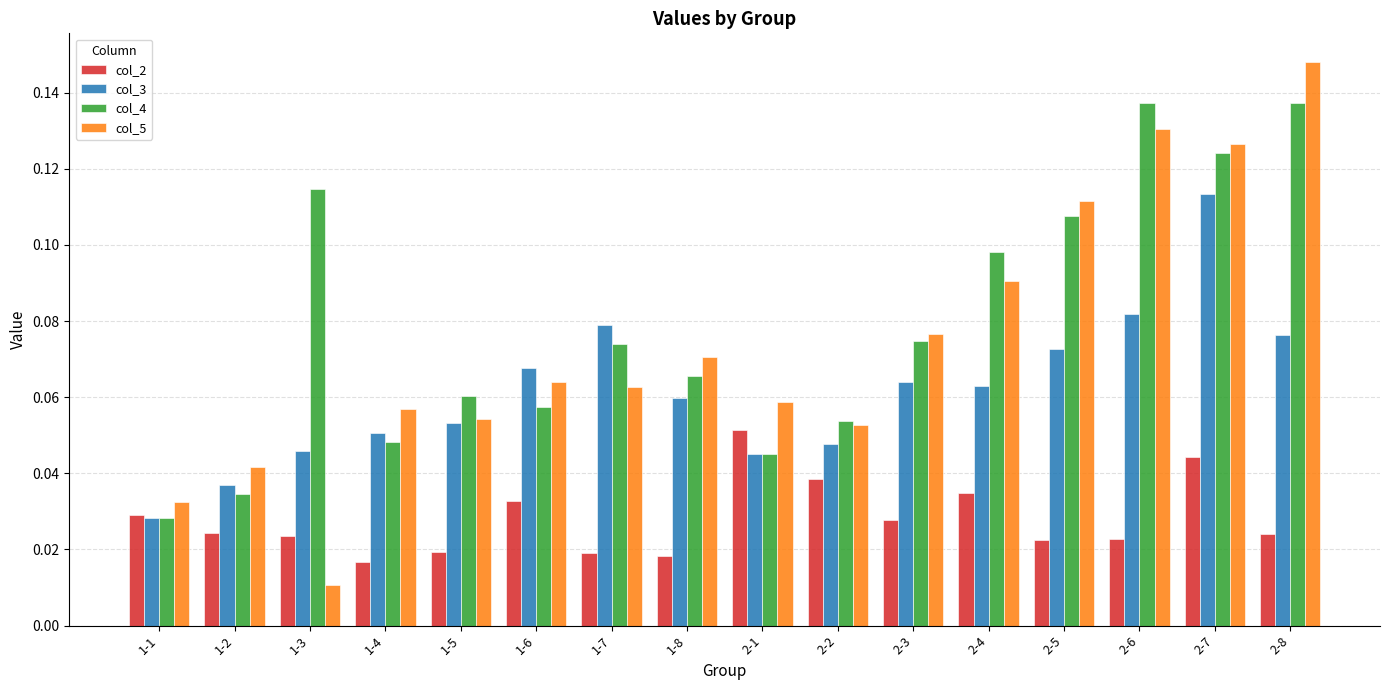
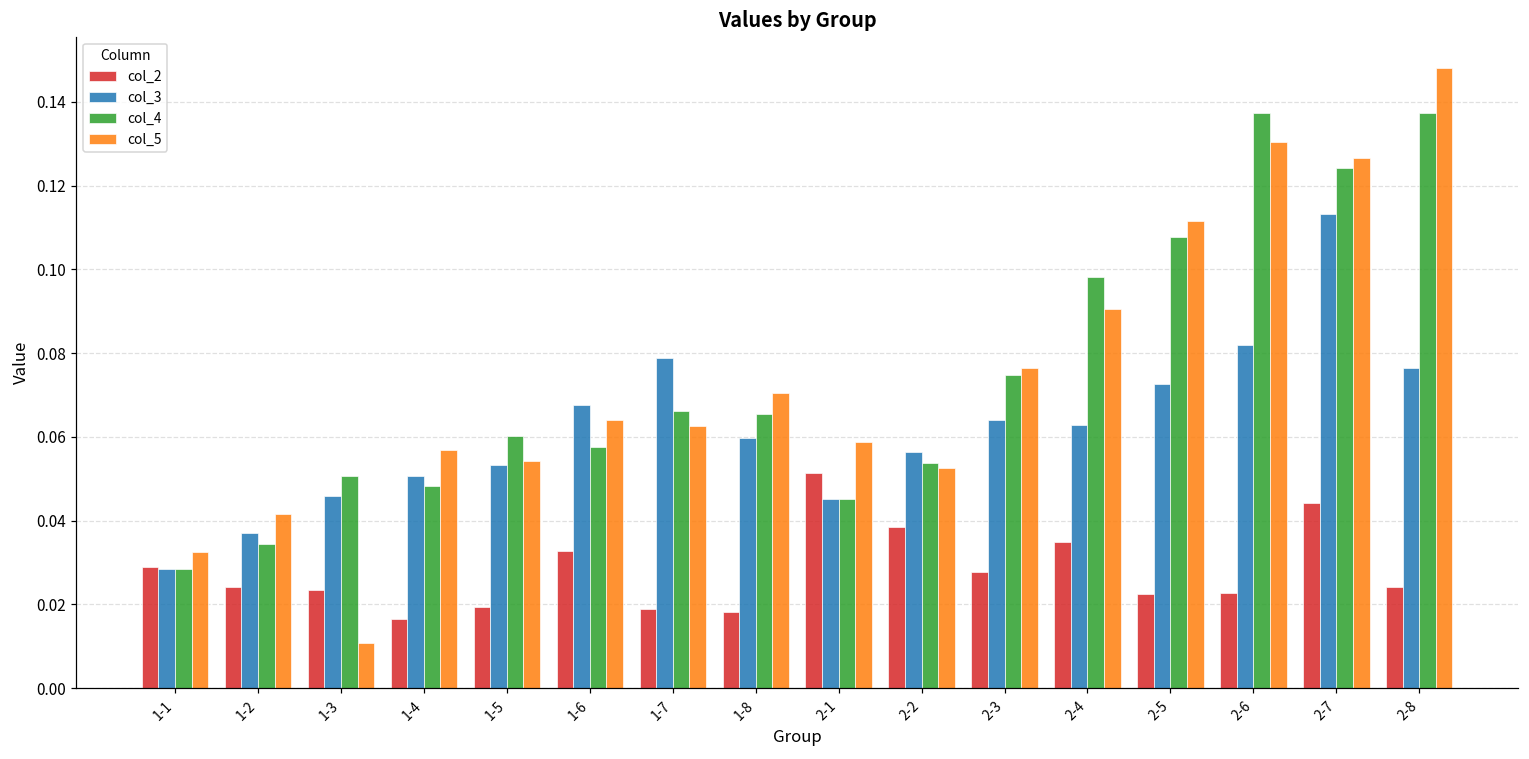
col_4, 1-3: 0.115 -> 0.051
col_4, 1-7: 0.074 -> 0.066
col_3, 2-2: 0.048 -> 0.056
